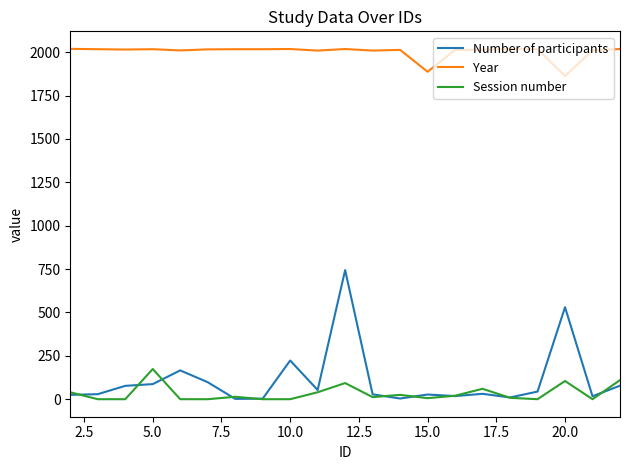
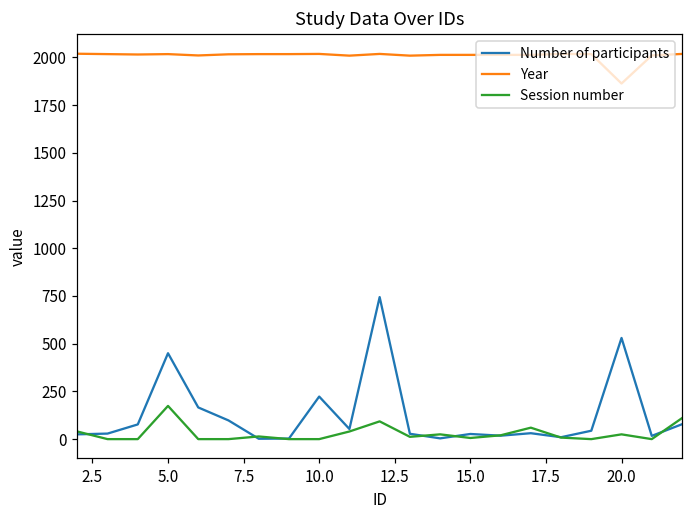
Number of participants, 5.0: 90 -> 450
Year, 15.0: 1890 -> 2010
Session number, 20.0: 110 -> 30
